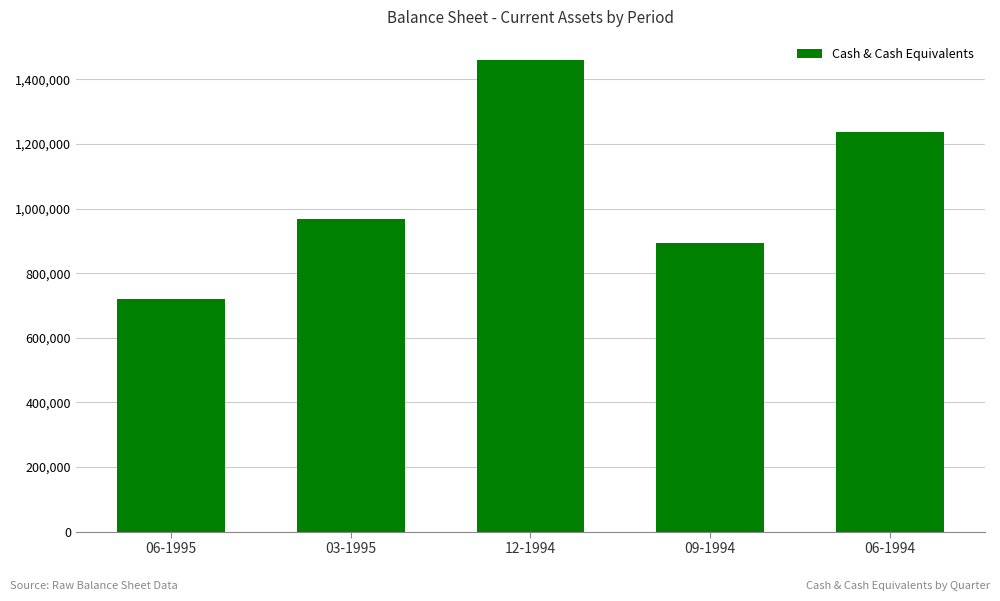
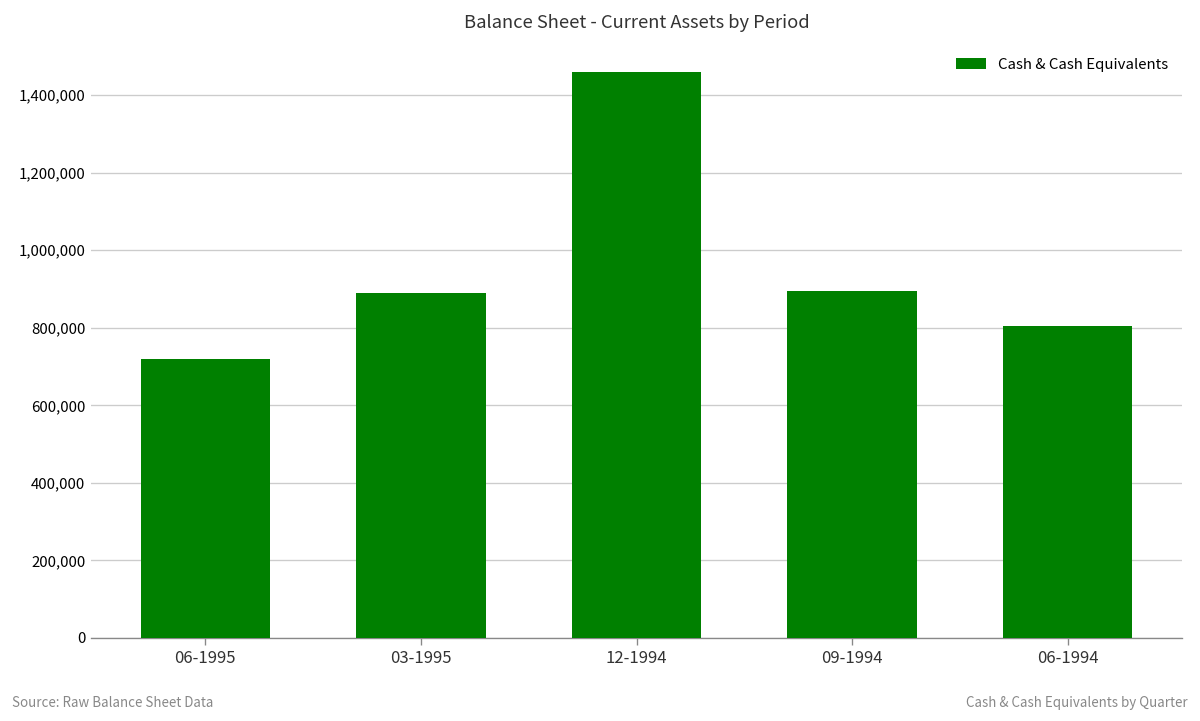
03-1995: 970,000 -> 890,000
06-1994: 1,240,000 -> 800,000
